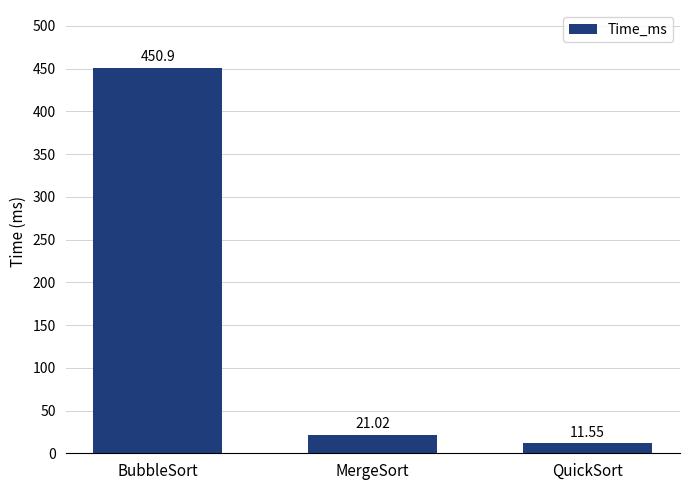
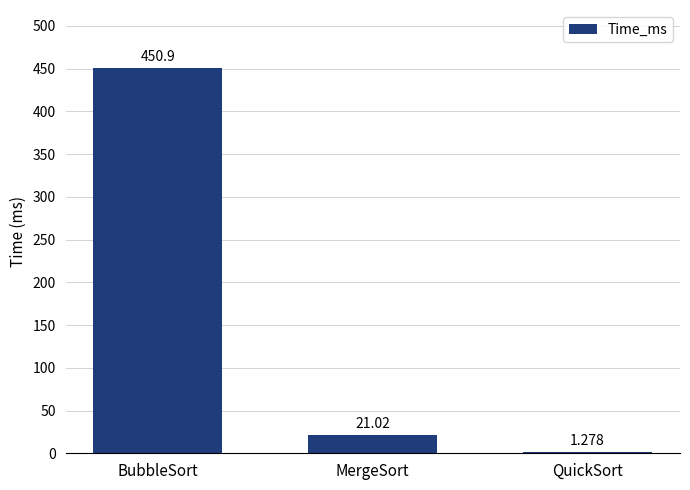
QuickSort: 11.55 -> 1.278
